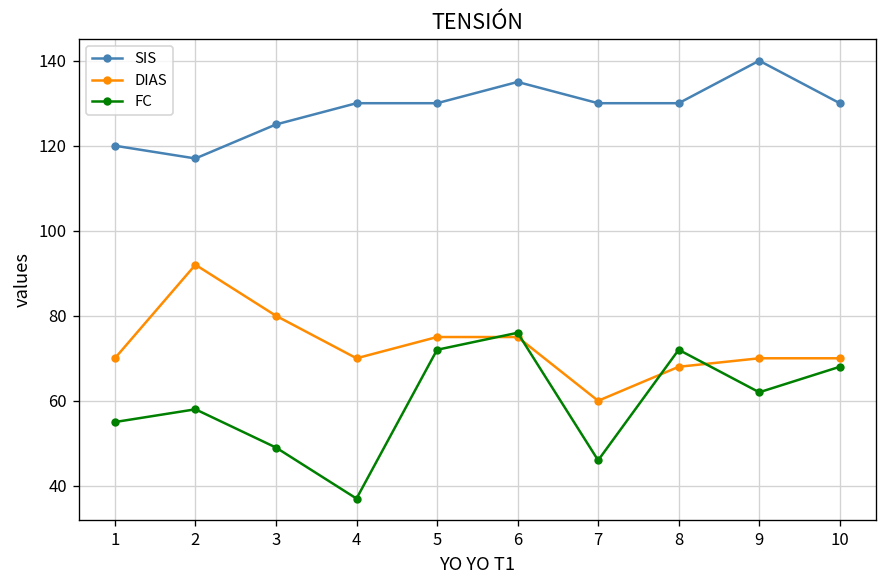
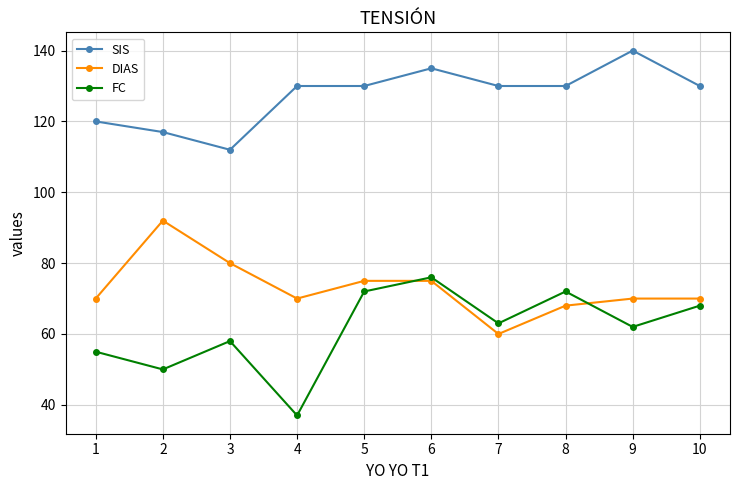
FC, 2: 58 -> 50
SIS, 3: 125 -> 112
FC, 3: 49 -> 58
FC, 7: 46 -> 63
